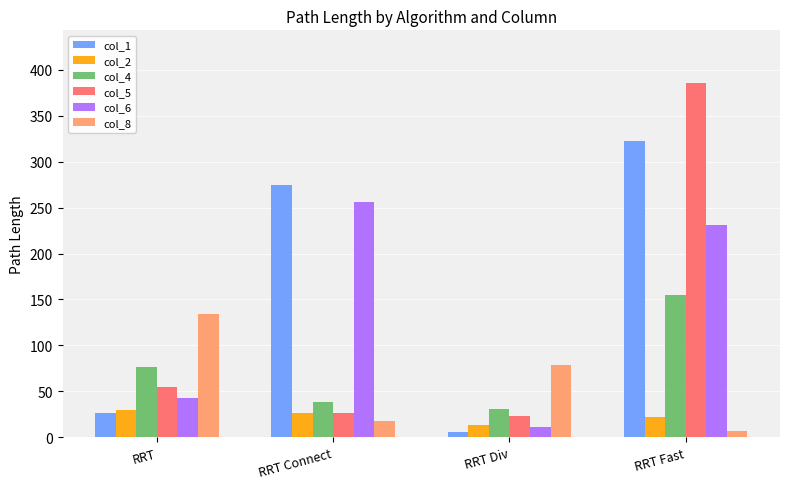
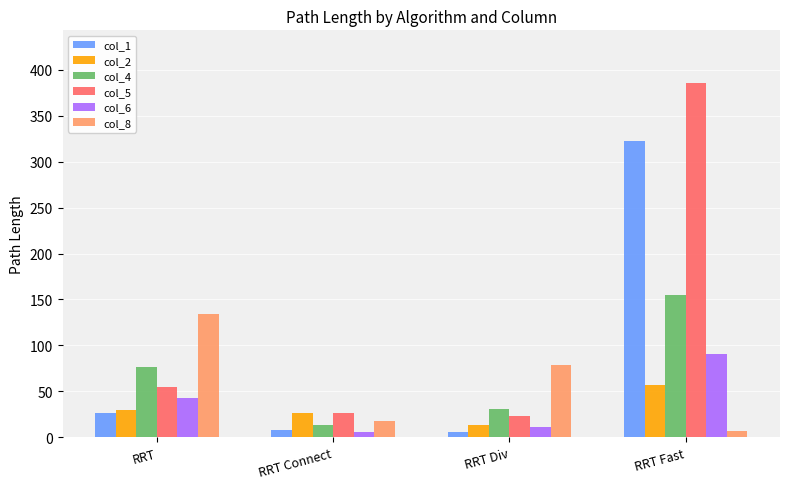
col_1, RRT Connect: 270 -> 10
col_4, RRT Connect: 40 -> 10
col_6, RRT Connect: 260 -> 10
col_2, RRT Fast: 20 -> 60
col_6, RRT Fast: 230 -> 90
